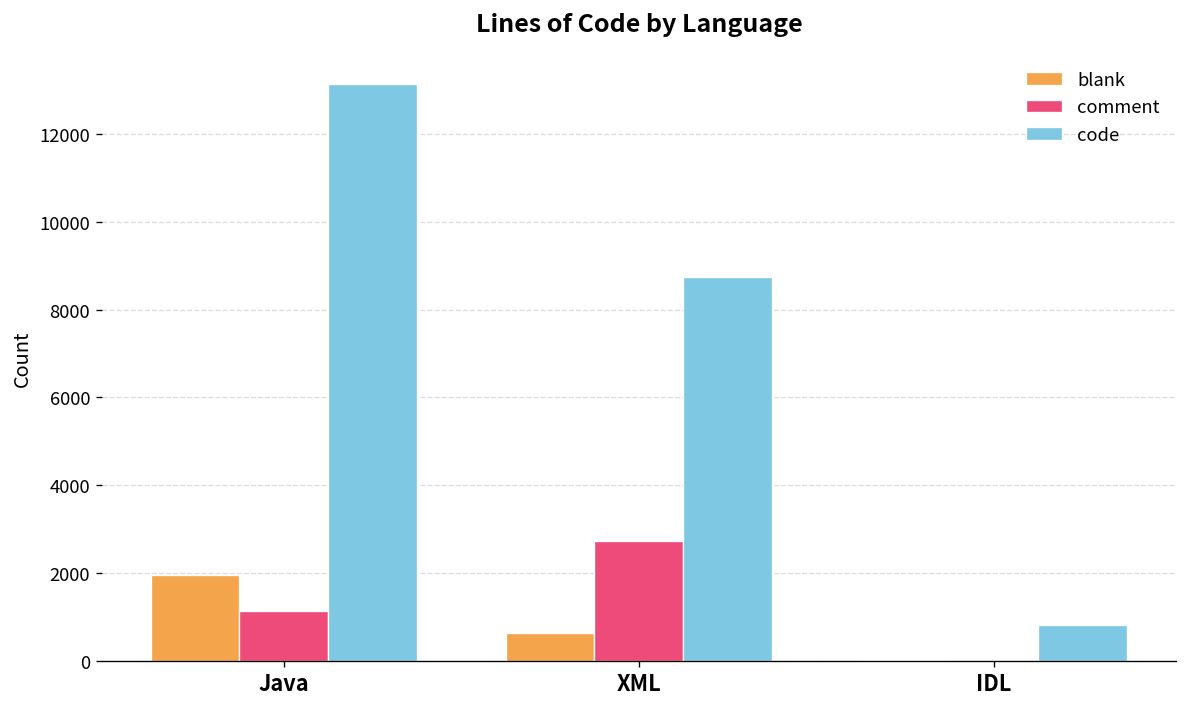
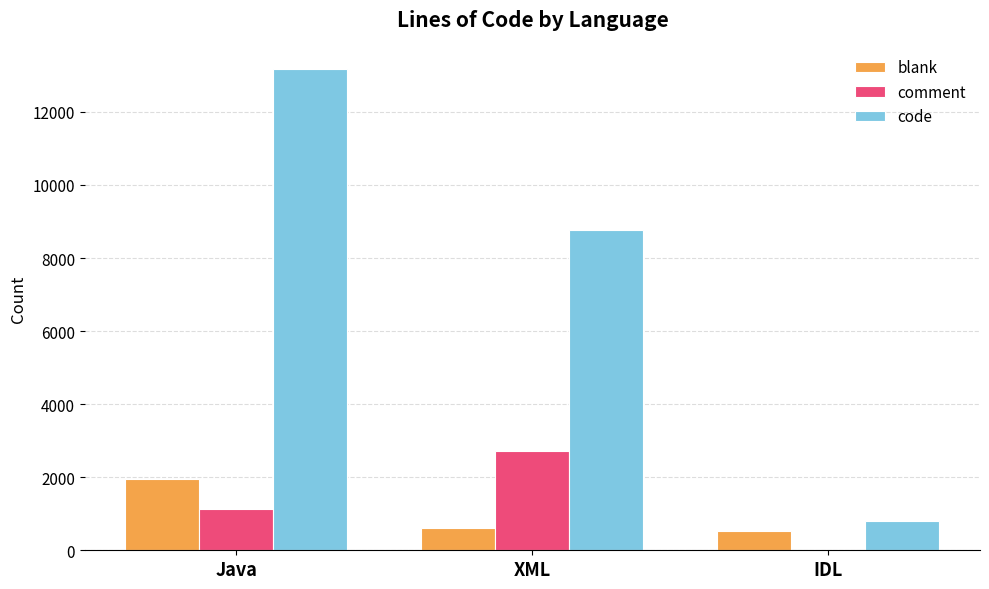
blank, IDL: 0 -> 500
